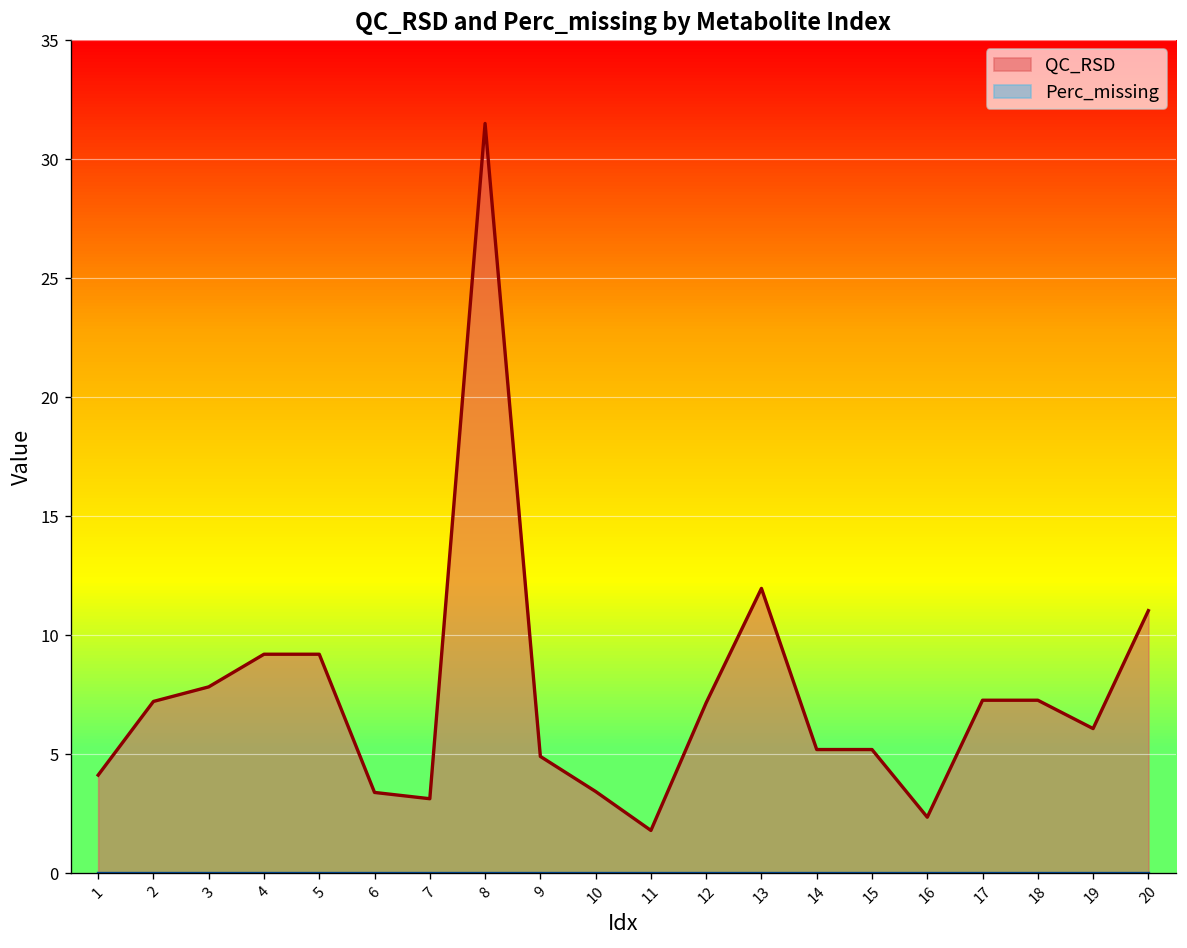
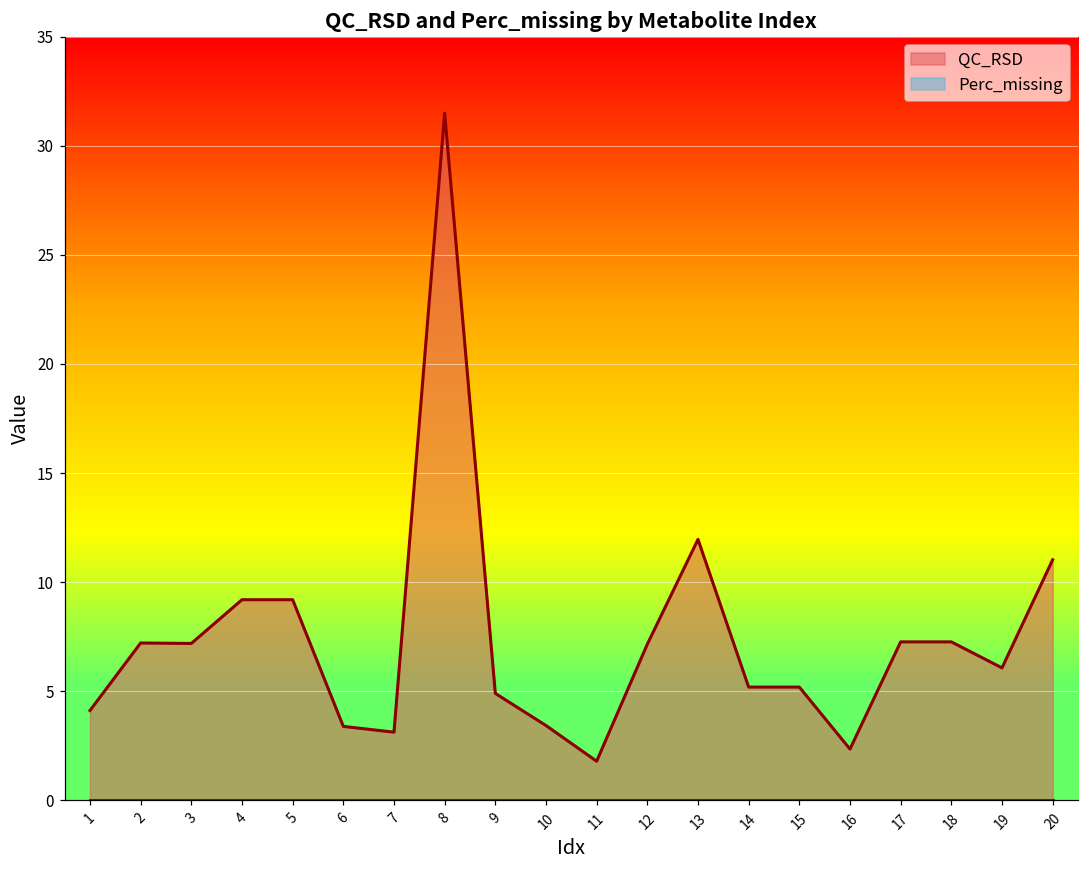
QC_RSD, 3: 7.8 -> 7.2
